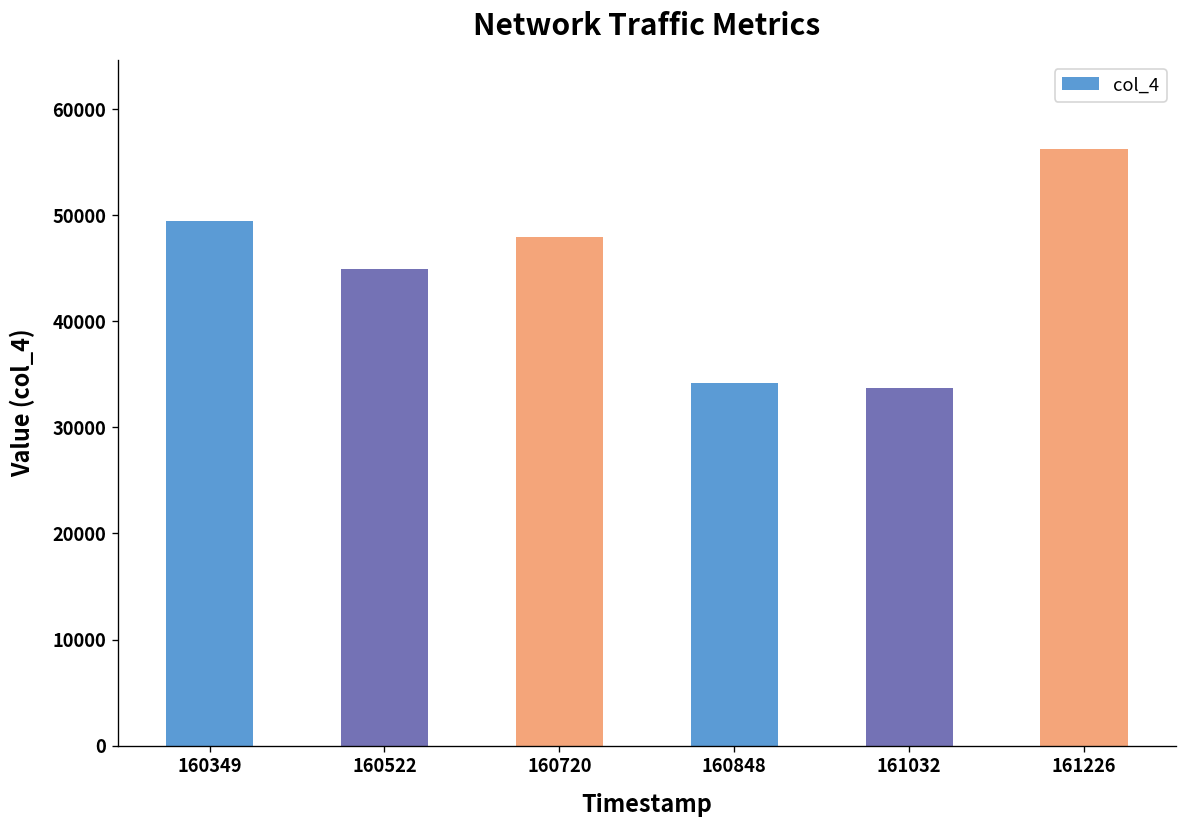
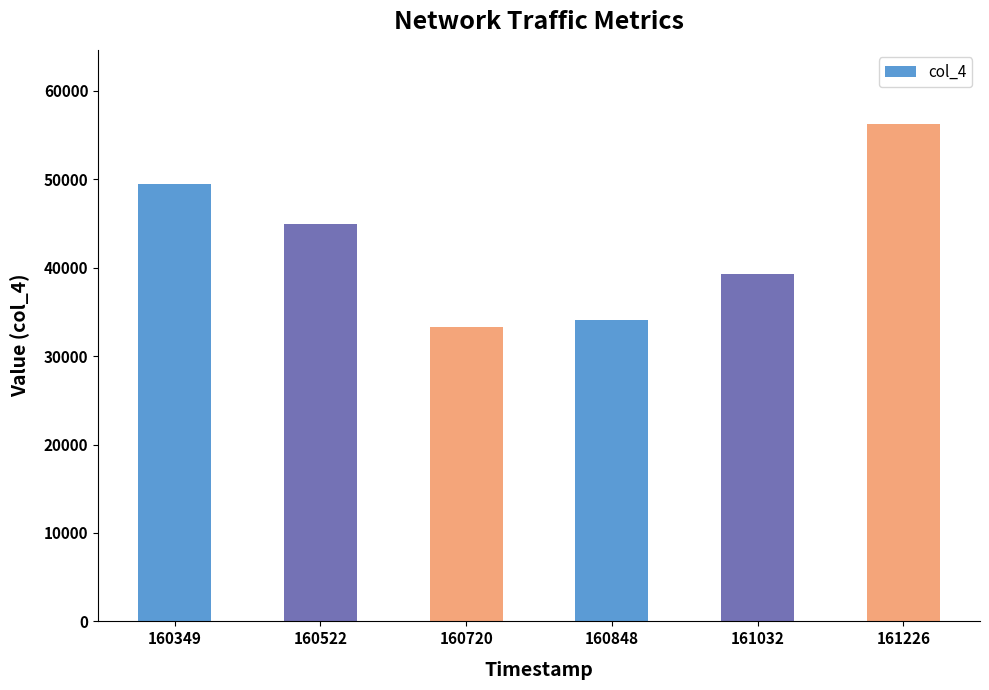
160720: 48000 -> 33000
161032: 34000 -> 39000
